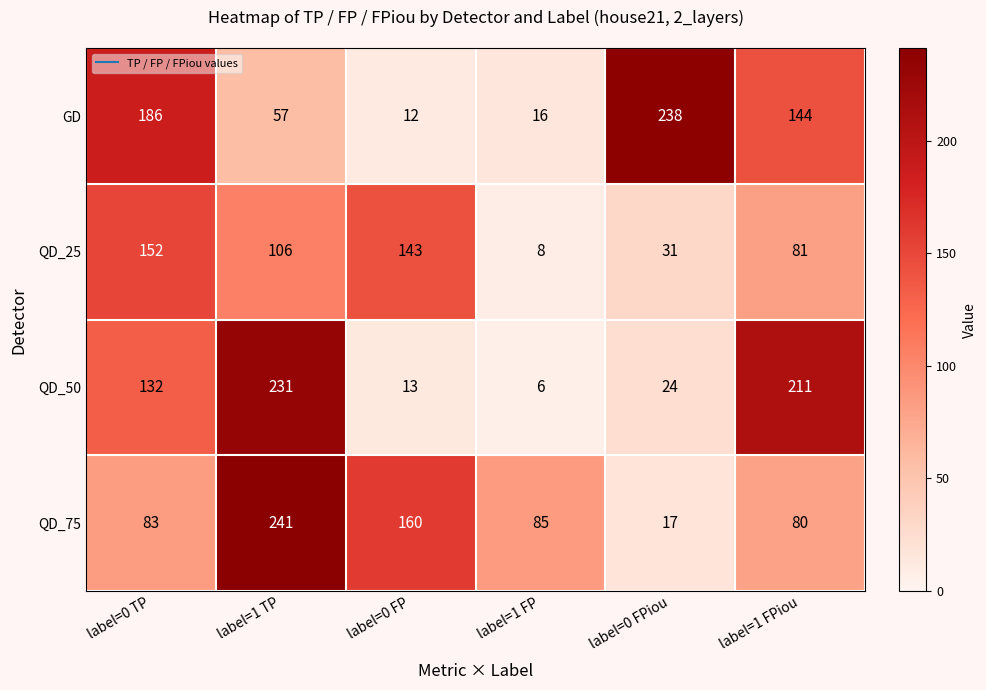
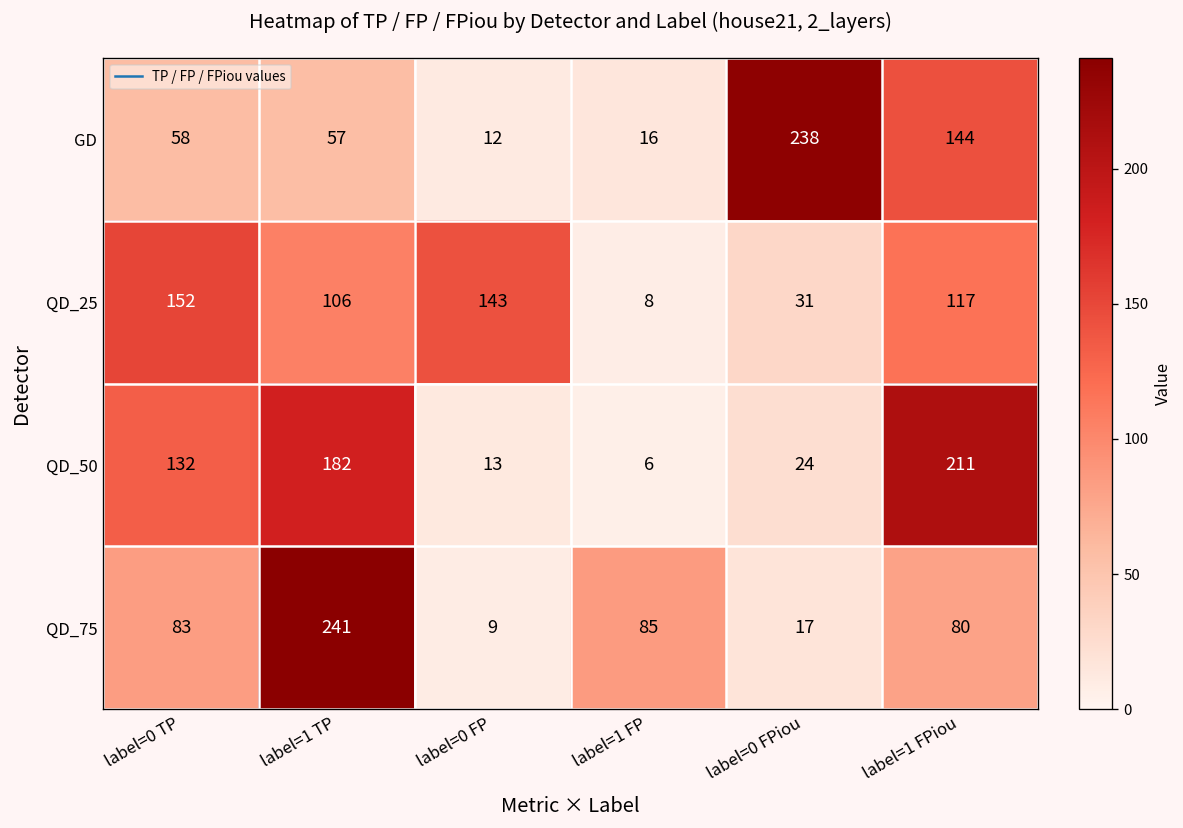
GD, label=0 TP: 186 -> 58
QD_25, label=1 FPiou: 81 -> 117
QD_50, label=1 TP: 231 -> 182
QD_75, label=0 FP: 160 -> 9
